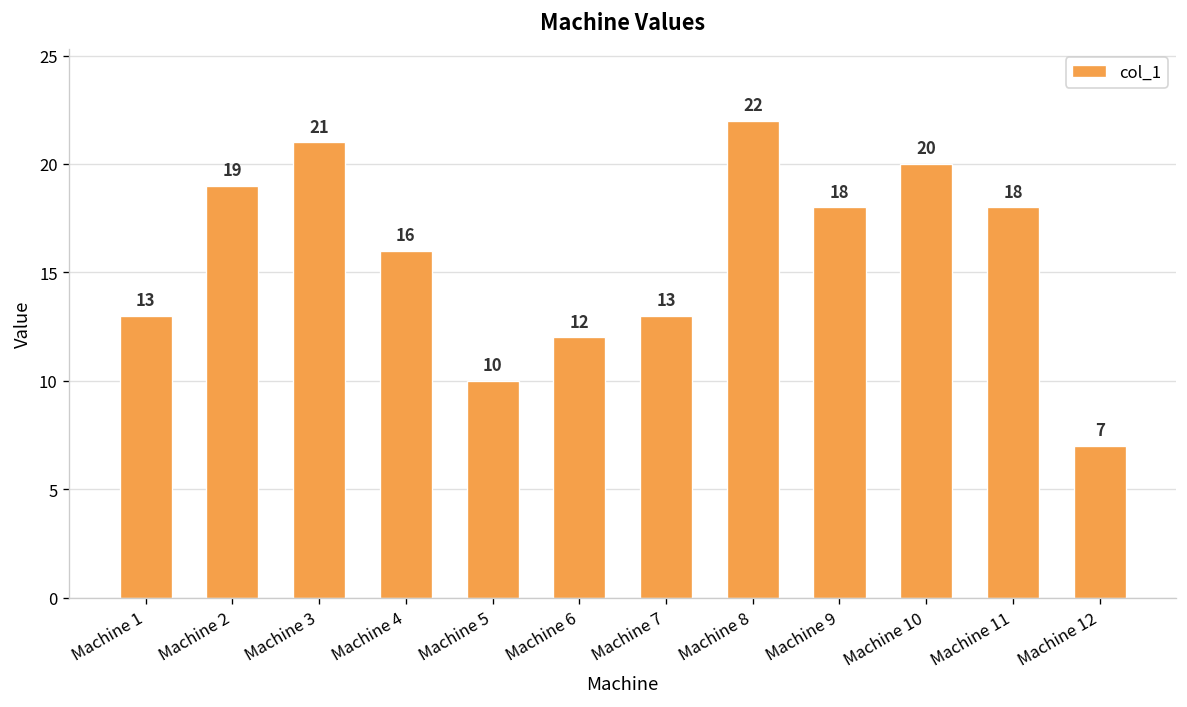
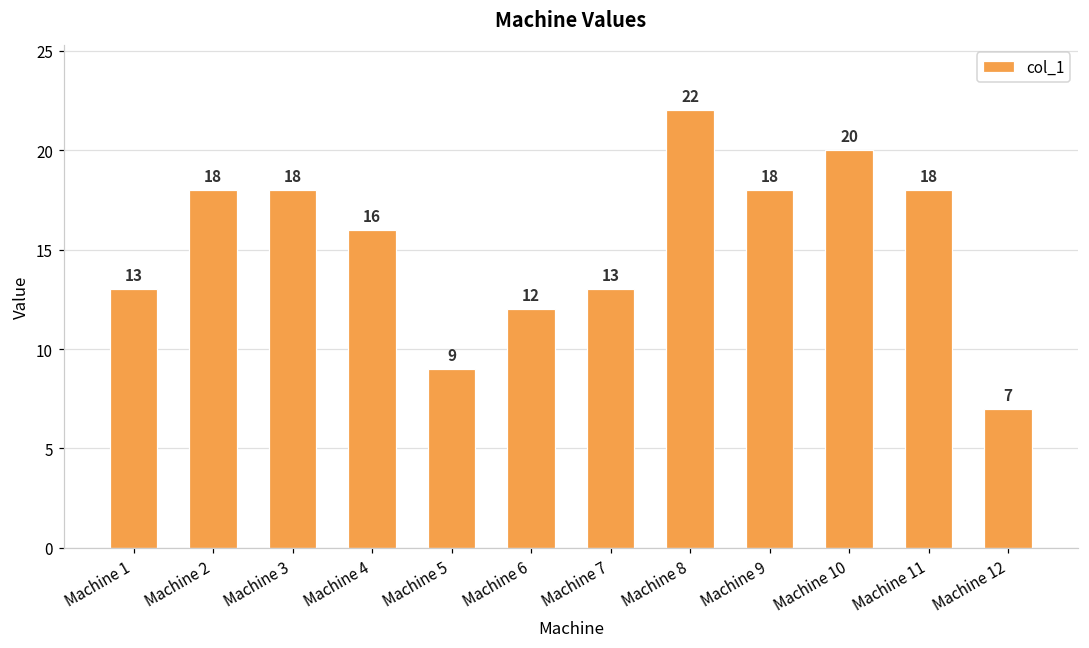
Machine 2: 19 -> 18
Machine 3: 21 -> 18
Machine 5: 10 -> 9
